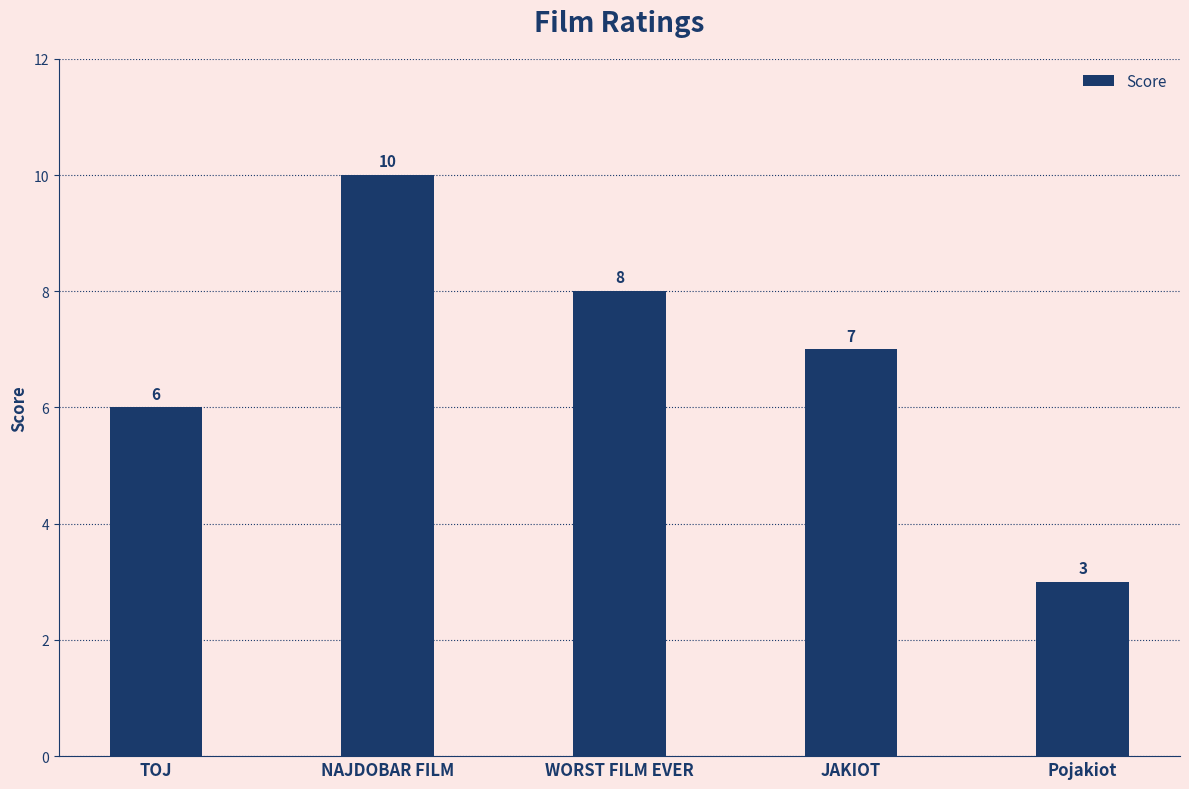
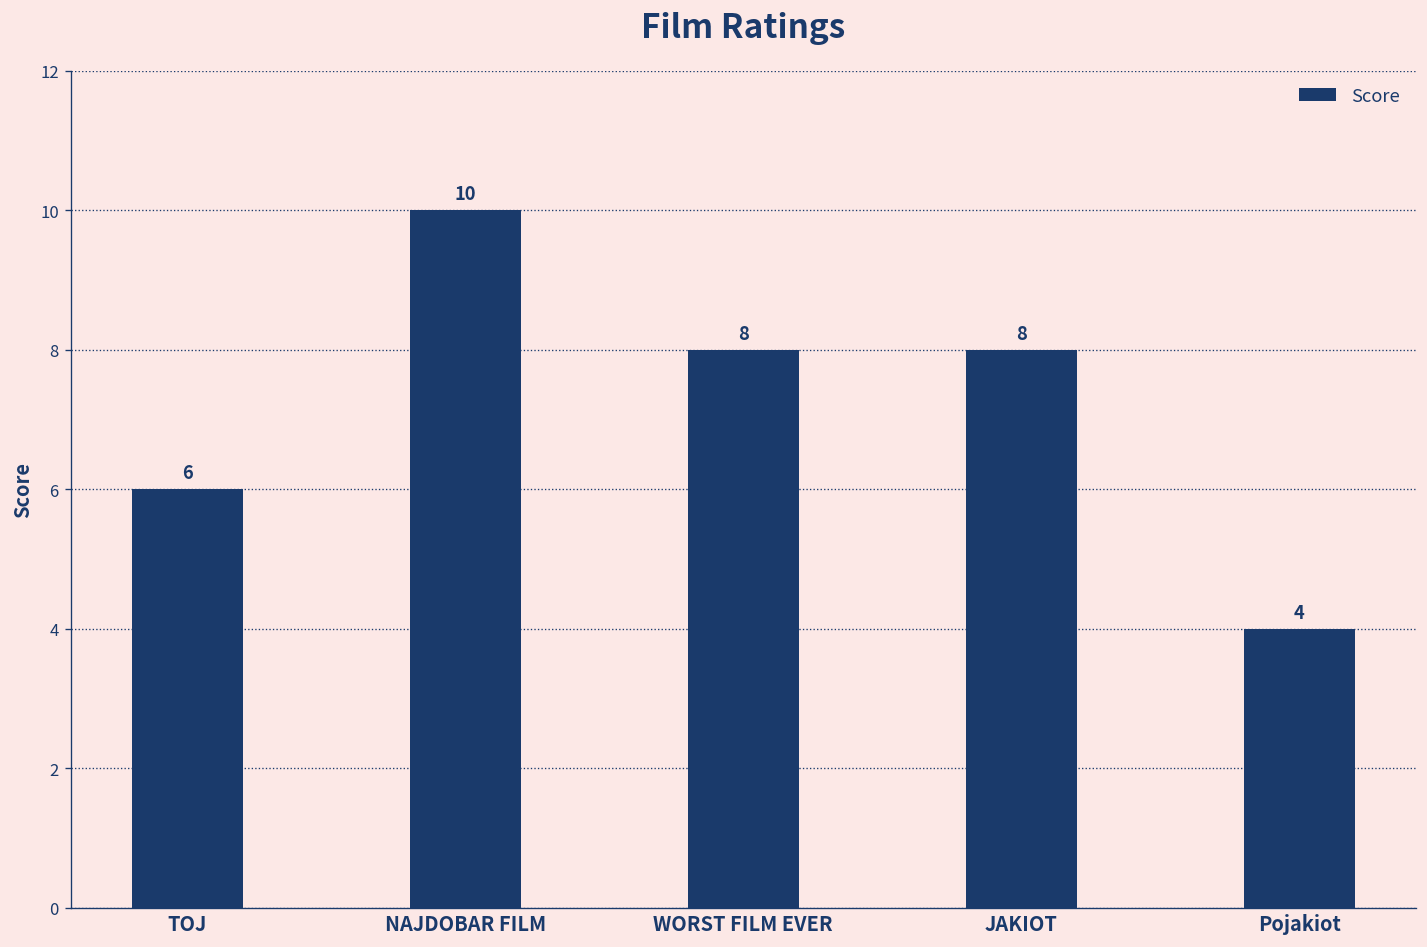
JAKIOT: 7 -> 8
Pojakiot: 3 -> 4
